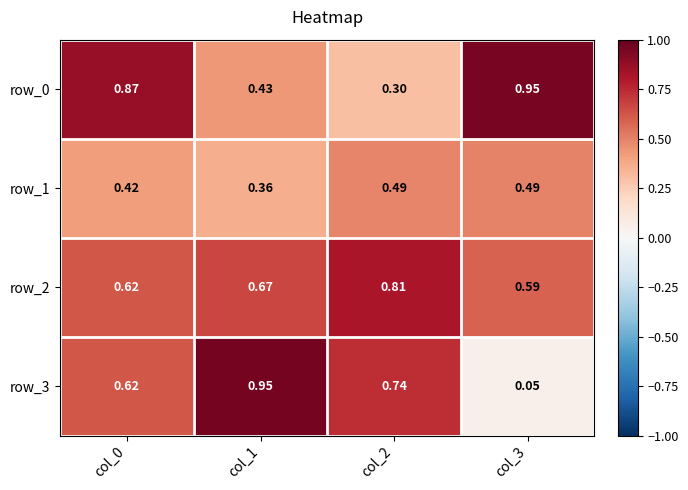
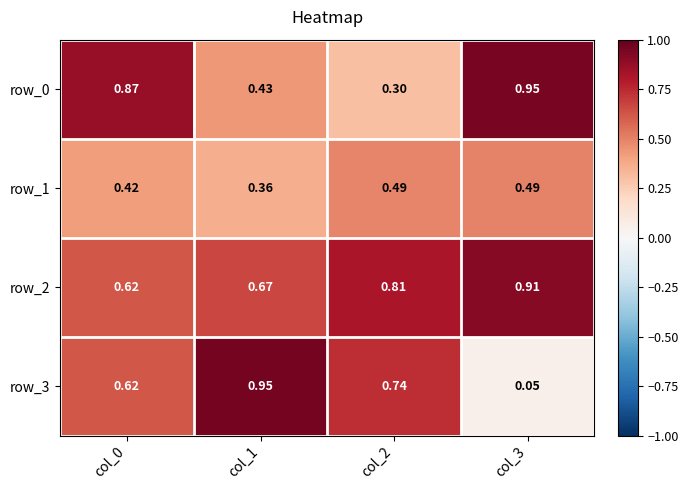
row_2, col_3: 0.59 -> 0.91
